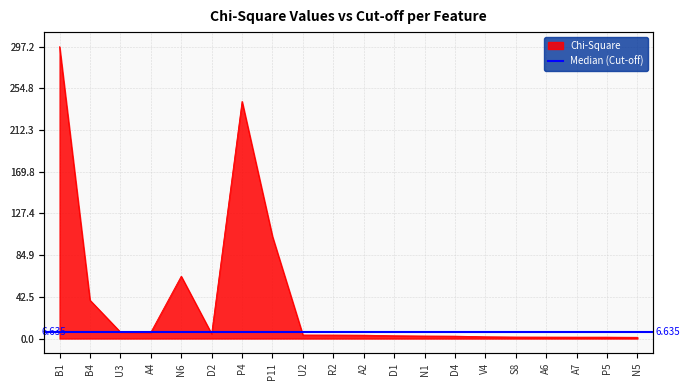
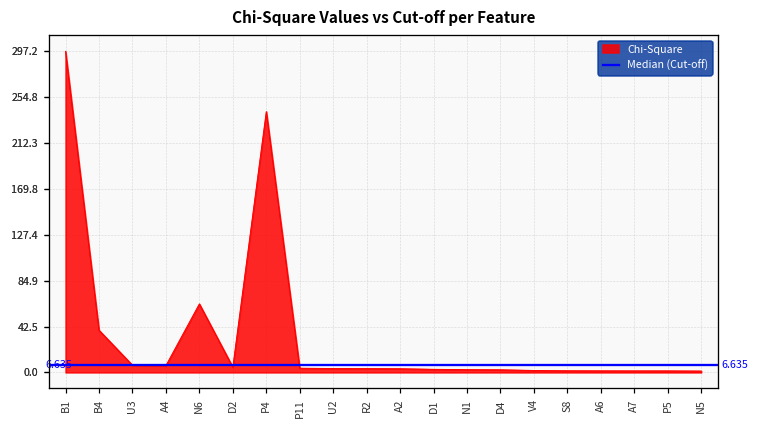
P11: 100 -> 0
